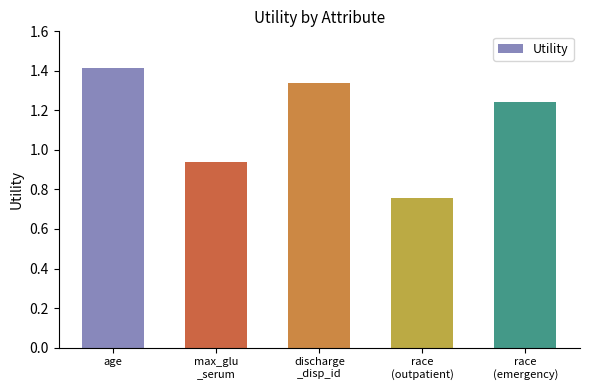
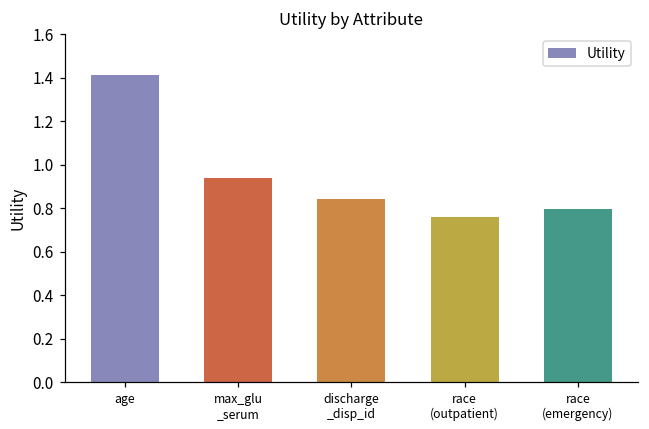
discharge _disp_id: 1.34 -> 0.84
race (emergency): 1.24 -> 0.80
